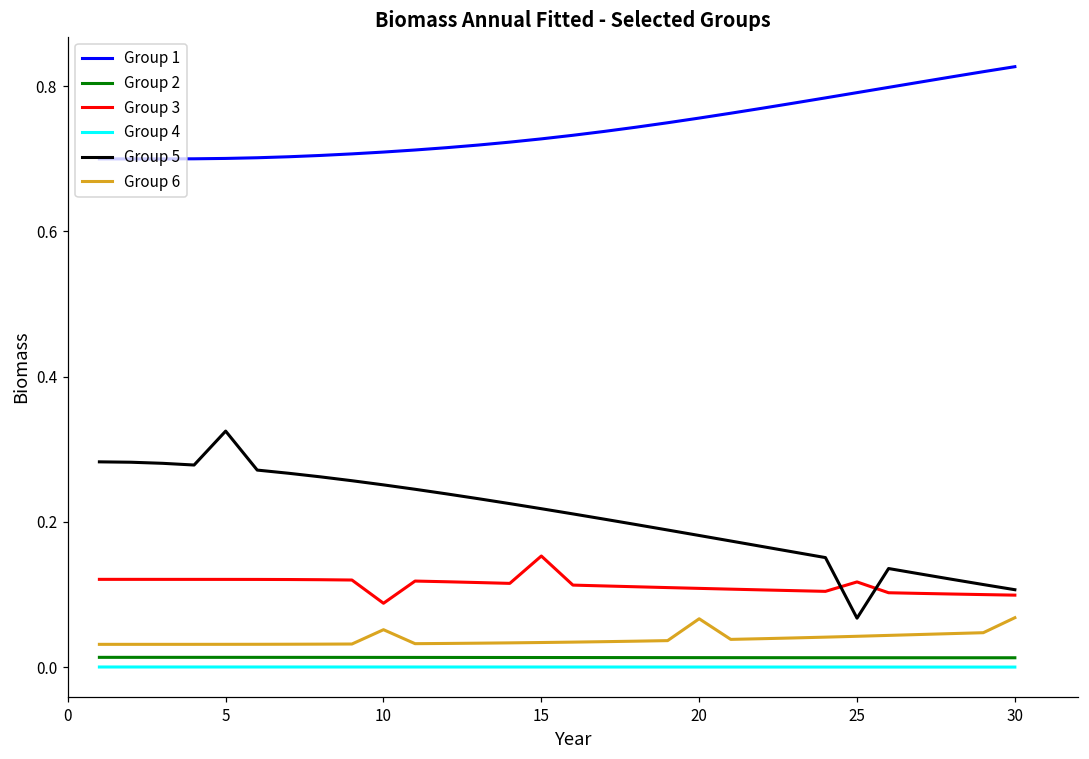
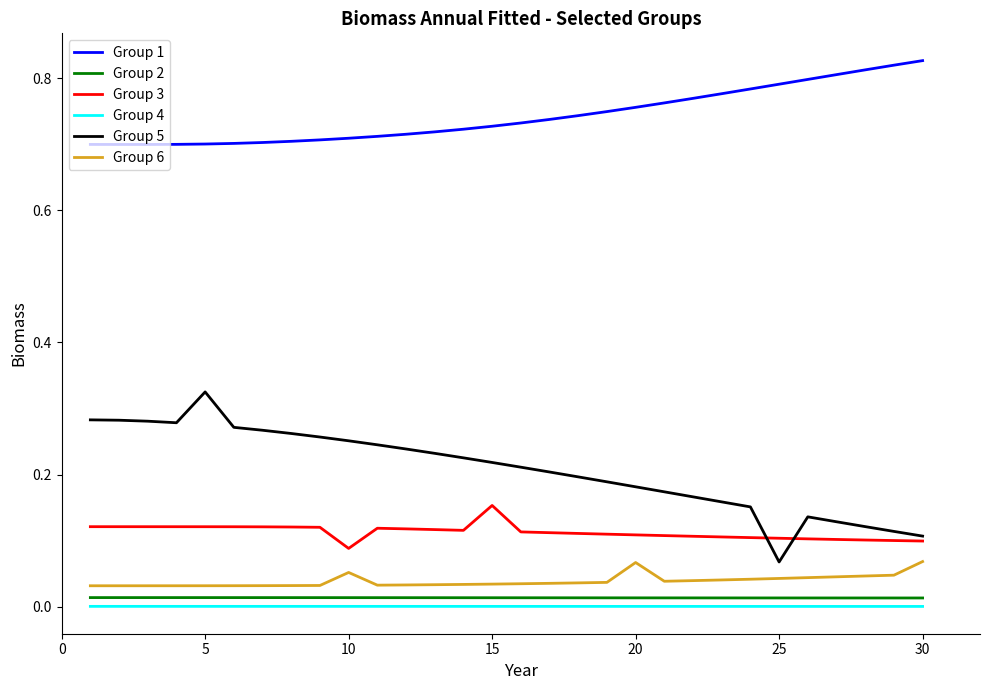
Group 3, 25: 0.12 -> 0.10
